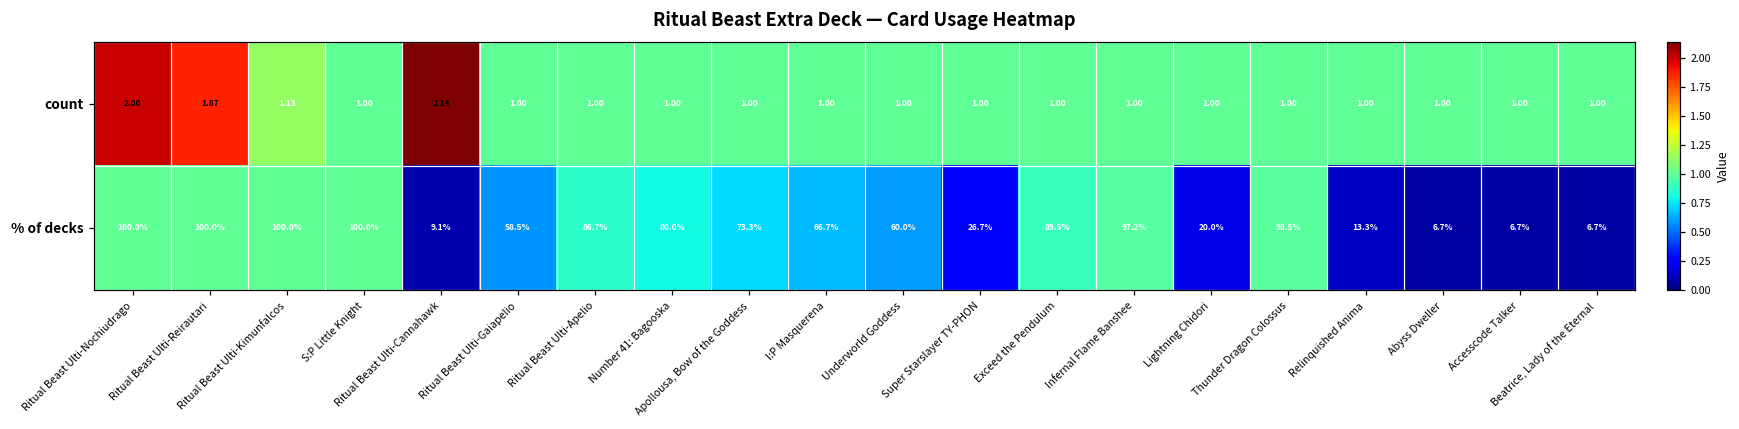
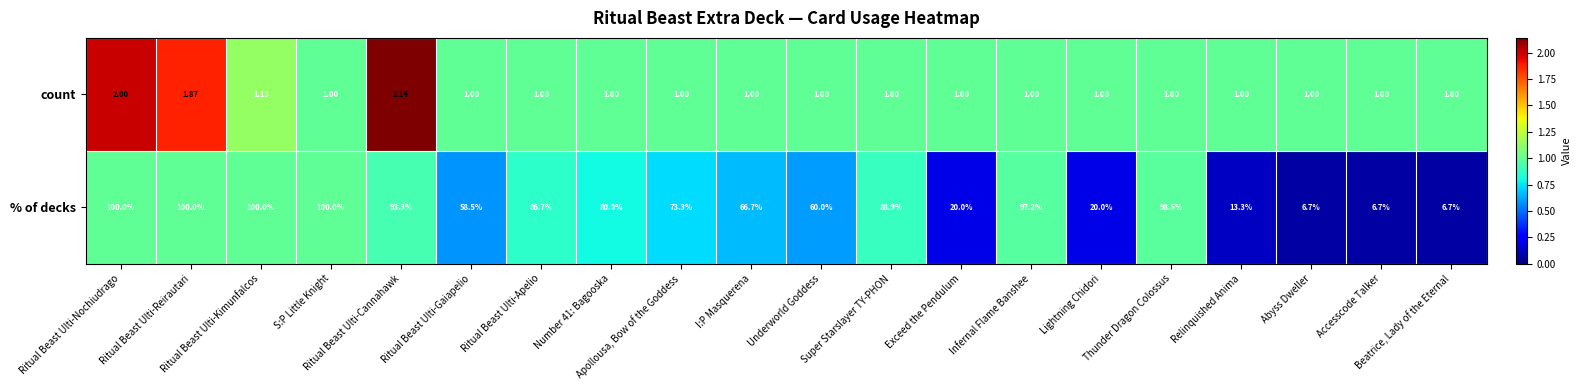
% of decks, Ritual Beast Ulti-Cannahawk: 9.1% -> 93.3%
% of decks, Super Starslayer TY-PHON: 26.7% -> 88.9%
% of decks, Exceed the Pendulum: 89.5% -> 20.0%
